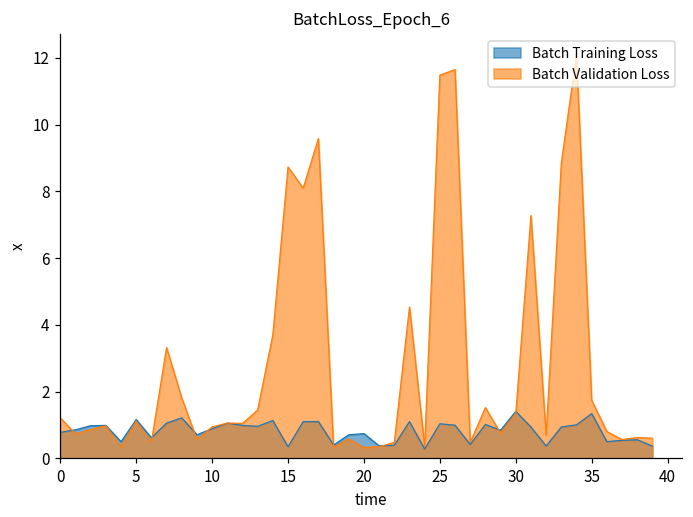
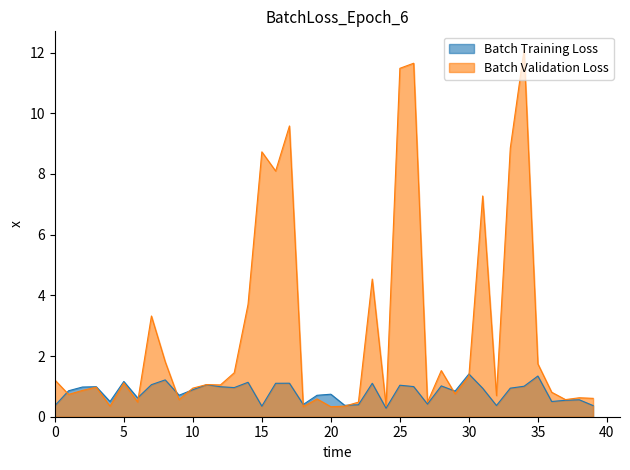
Batch Training Loss, 0: 0.8 -> 0.4
